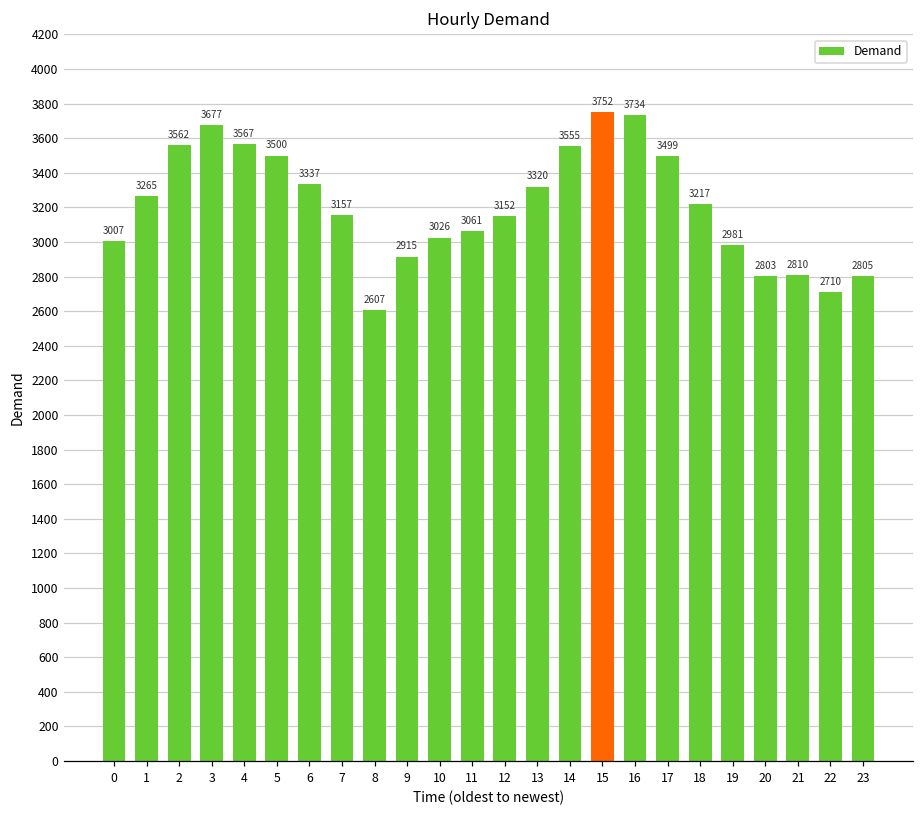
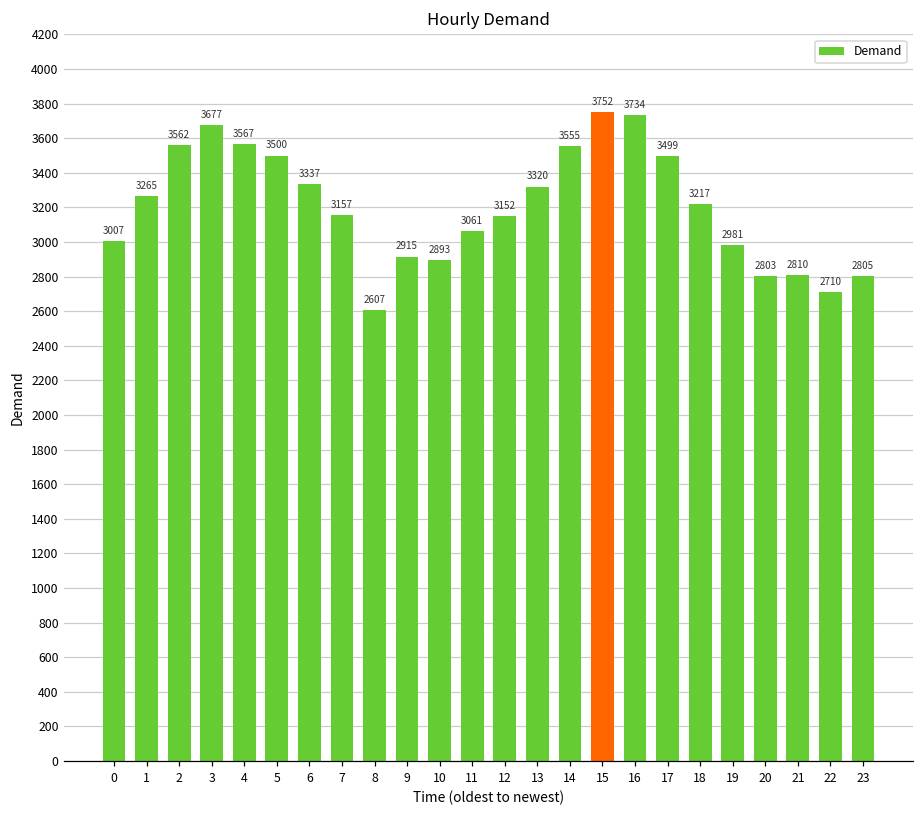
10: 3026 -> 2893
